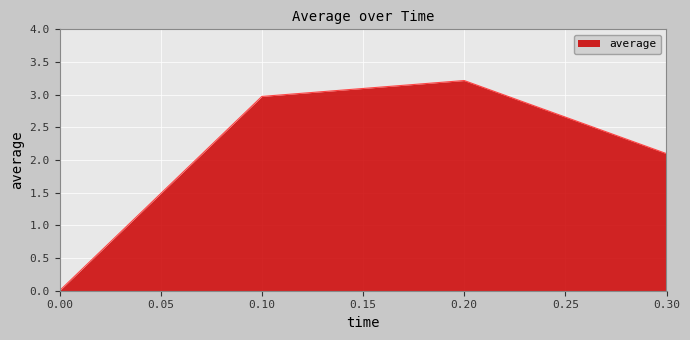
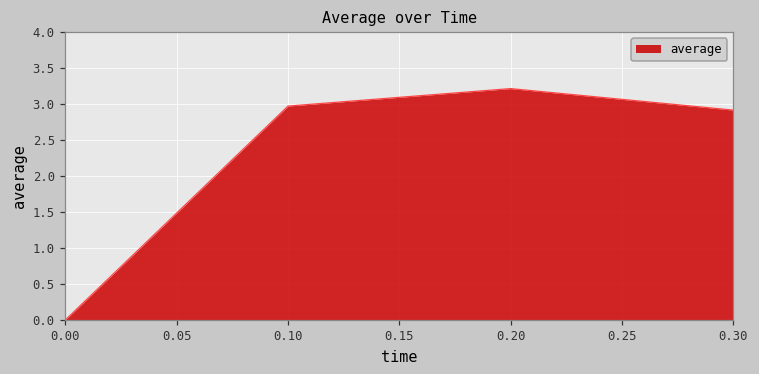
0.30: 2.1 -> 2.9
